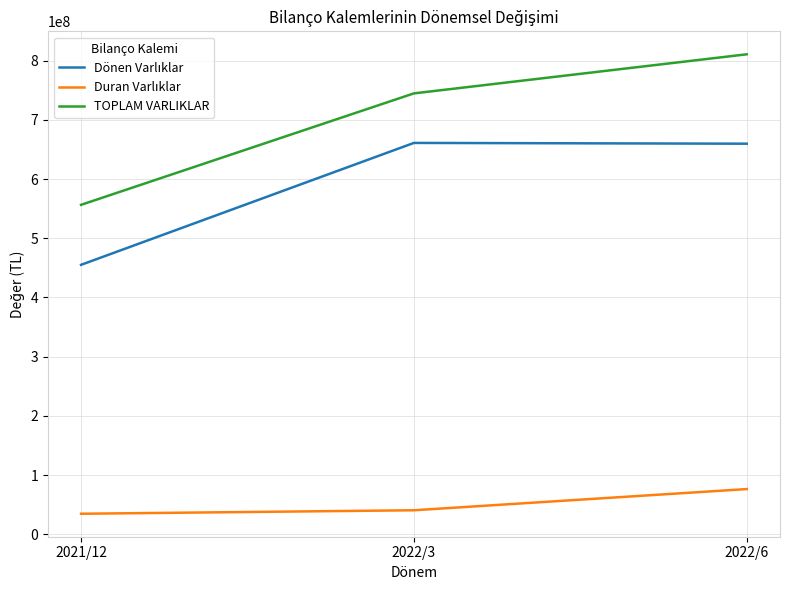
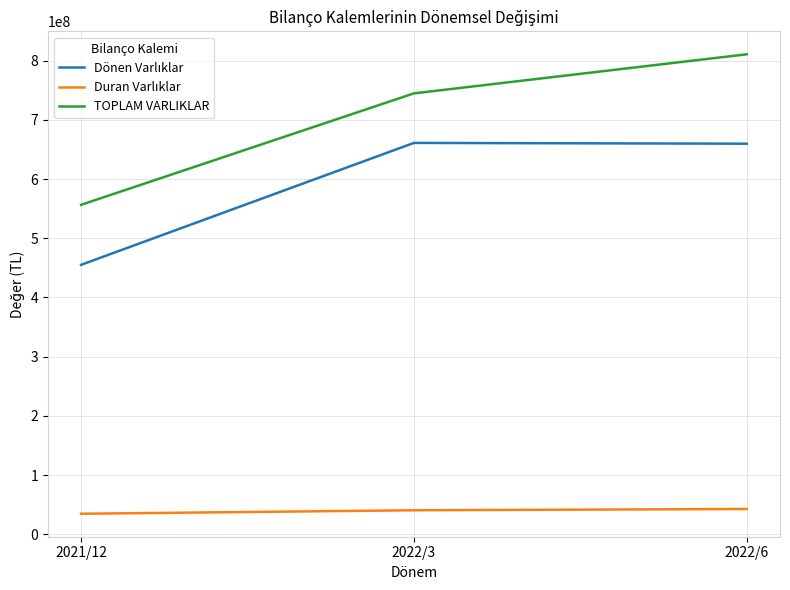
Duran Varlıklar, 2022/6: 80000000 -> 40000000
